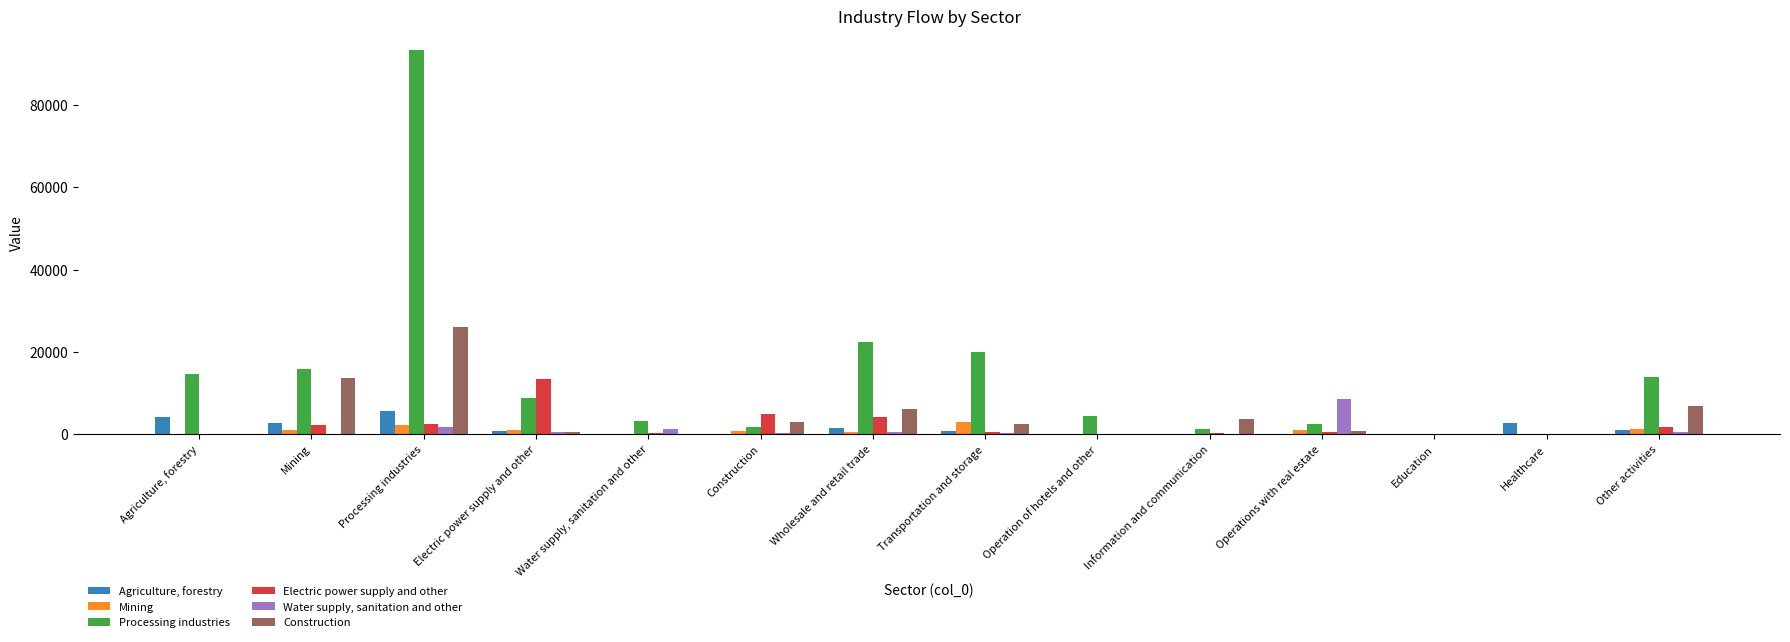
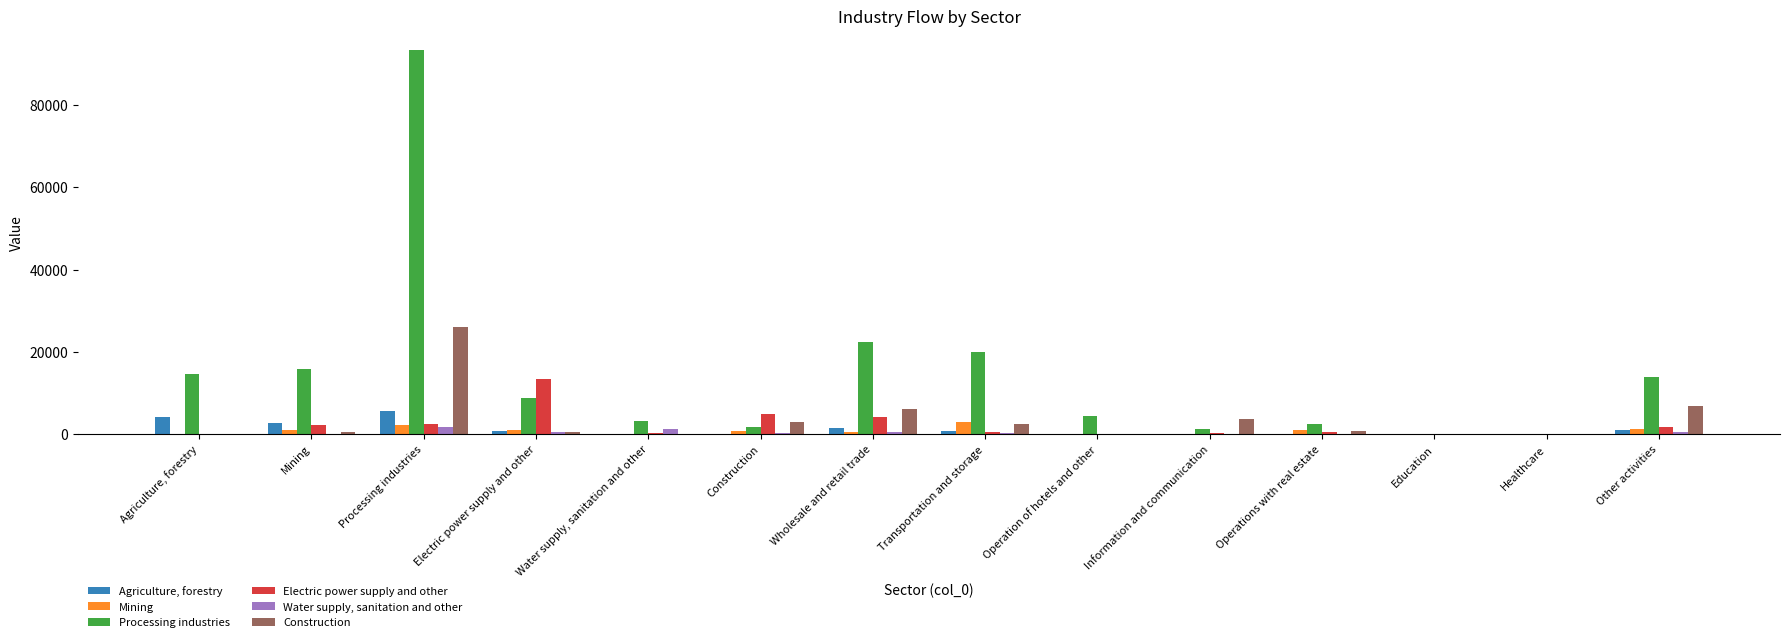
Construction, Mining: 14000 -> 0
Water supply, sanitation and other, Operations with real estate: 9000 -> 0
Agriculture, forestry, Healthcare: 3000 -> 0
